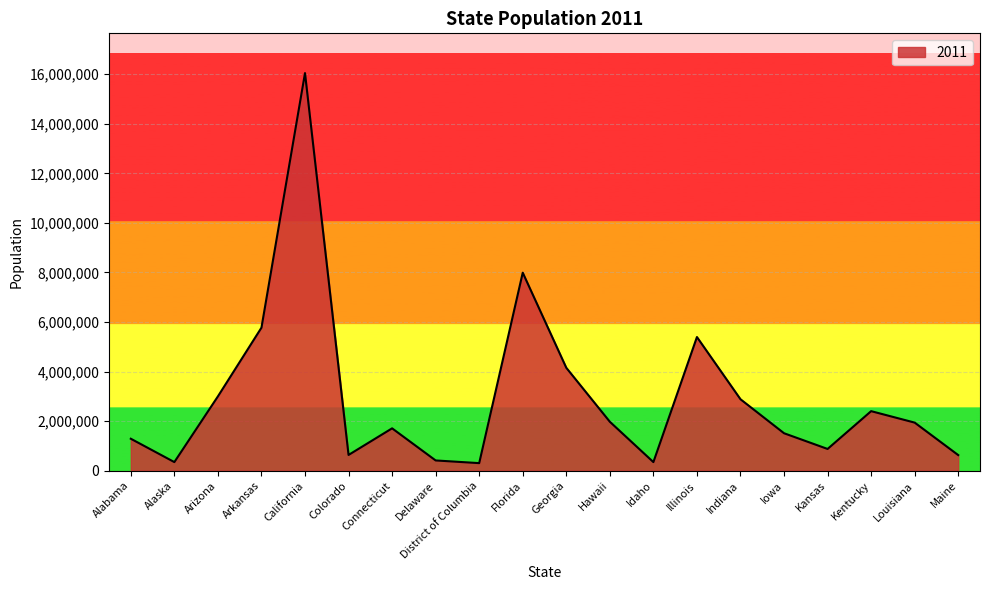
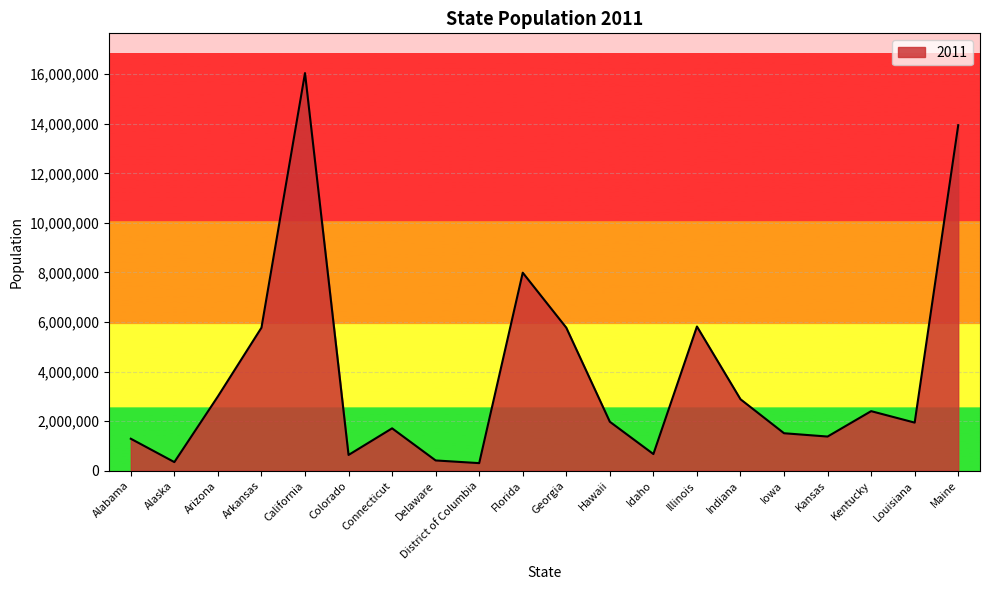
Georgia: 4,200,000 -> 5,800,000
Idaho: 300,000 -> 700,000
Illinois: 5,400,000 -> 5,800,000
Kansas: 900,000 -> 1,400,000
Maine: 600,000 -> 13,900,000
